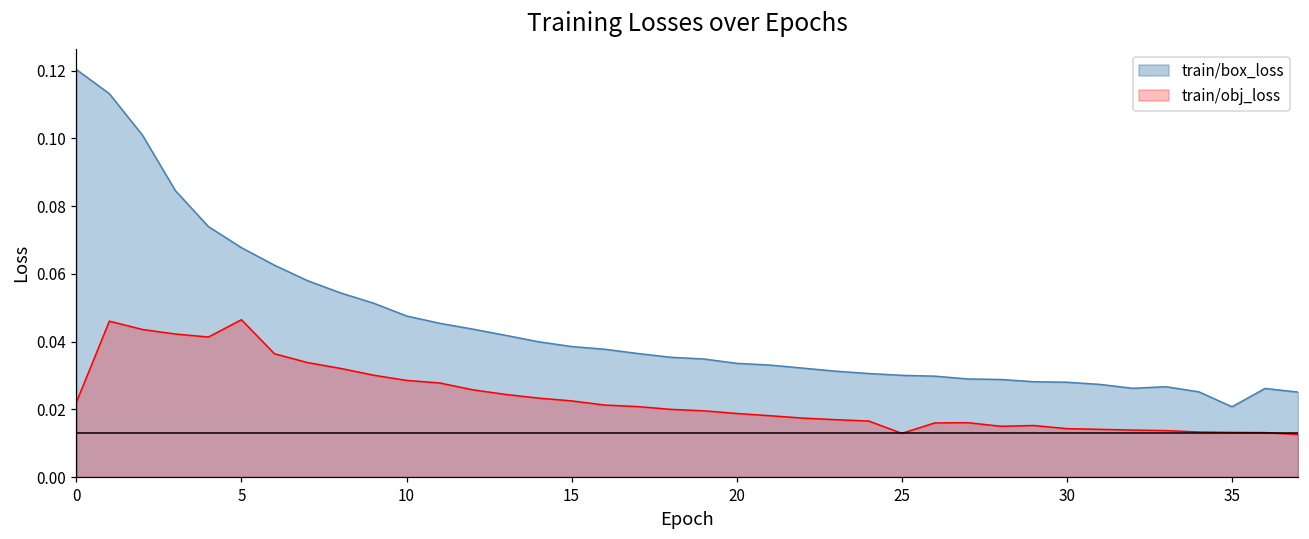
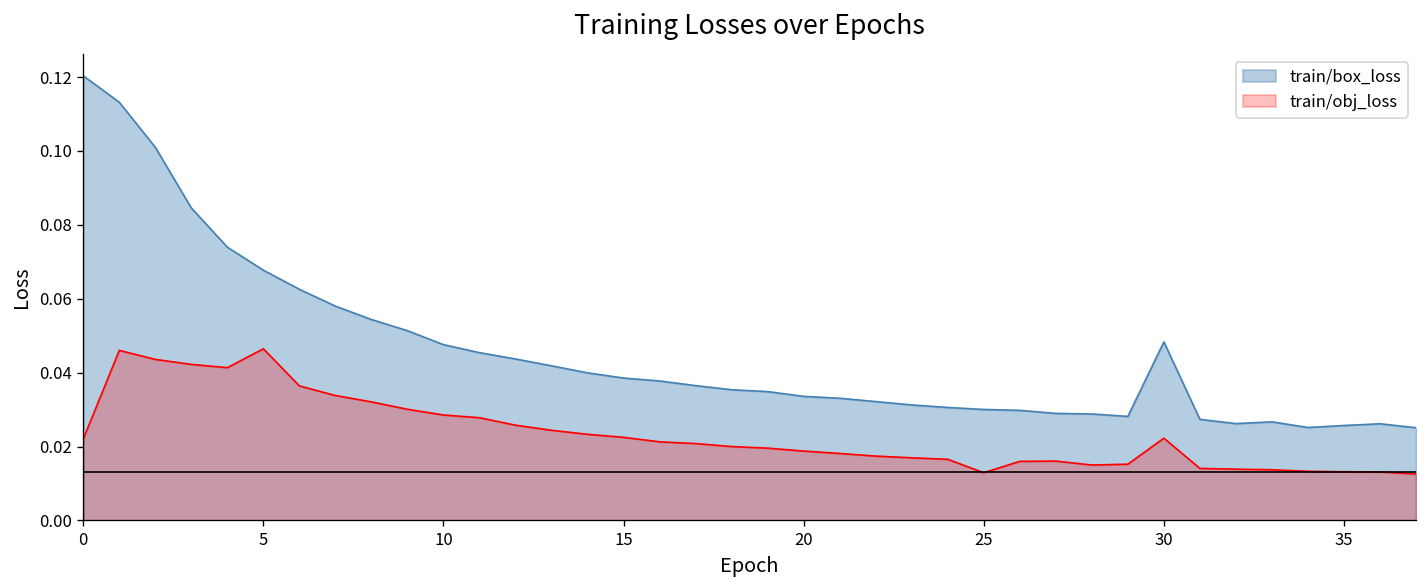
train/box_loss, 30: 0.028 -> 0.048
train/obj_loss, 30: 0.014 -> 0.022
train/box_loss, 35: 0.021 -> 0.026
